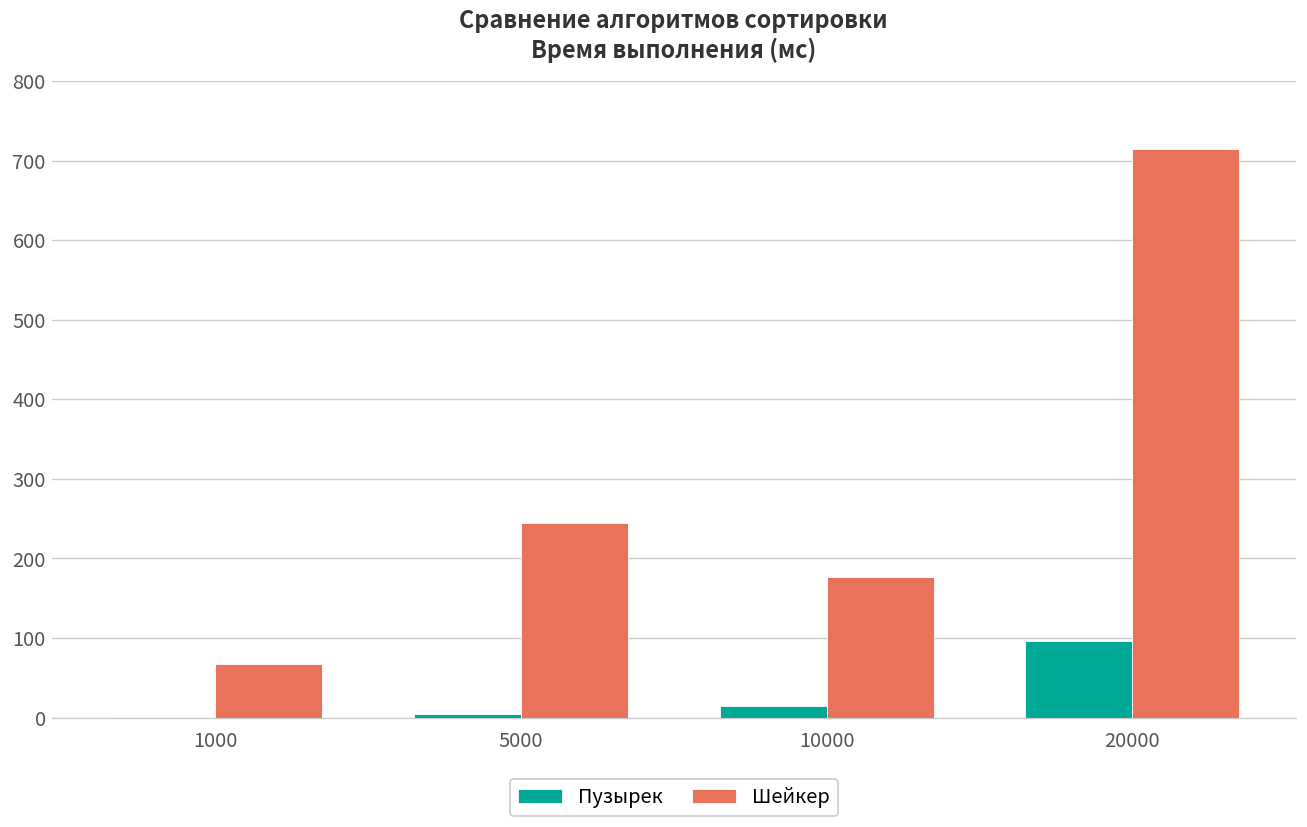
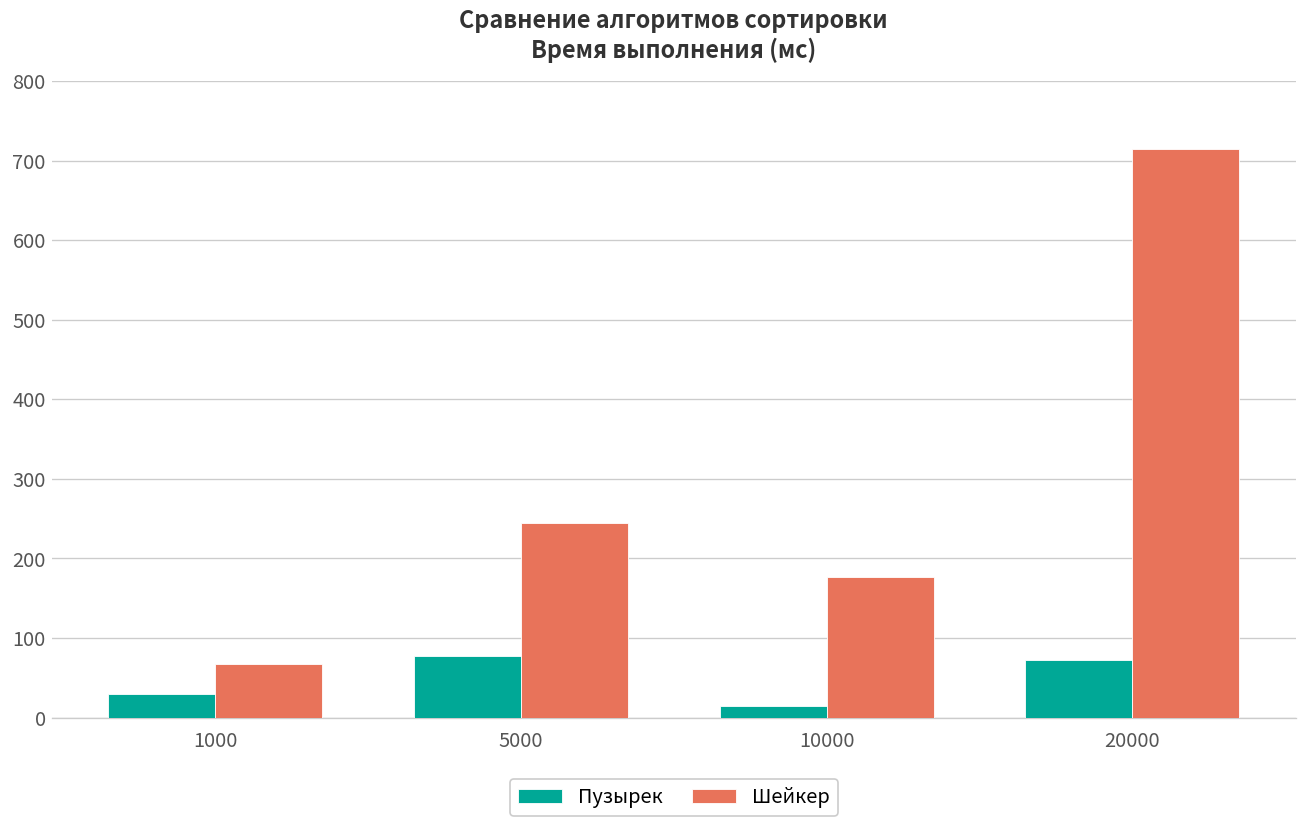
Пузырек, 1000: 0 -> 30
Пузырек, 5000: 0 -> 80
Пузырек, 20000: 100 -> 70
